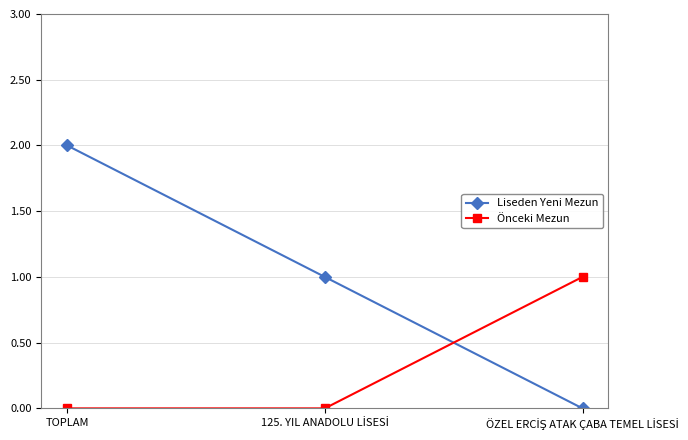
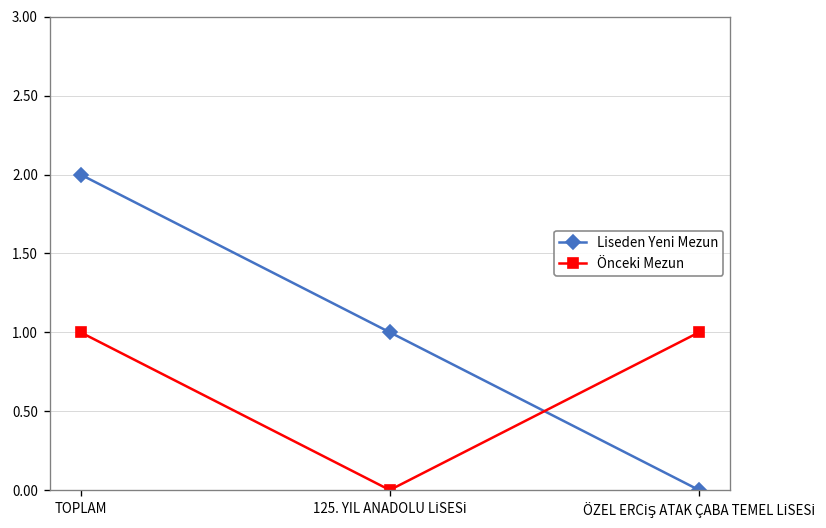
Önceki Mezun, TOPLAM: 0 -> 1
